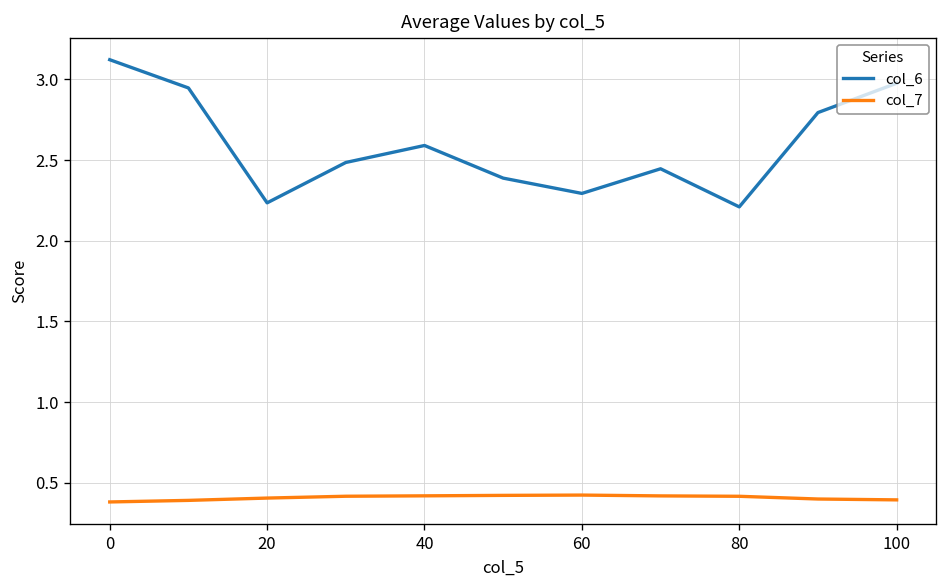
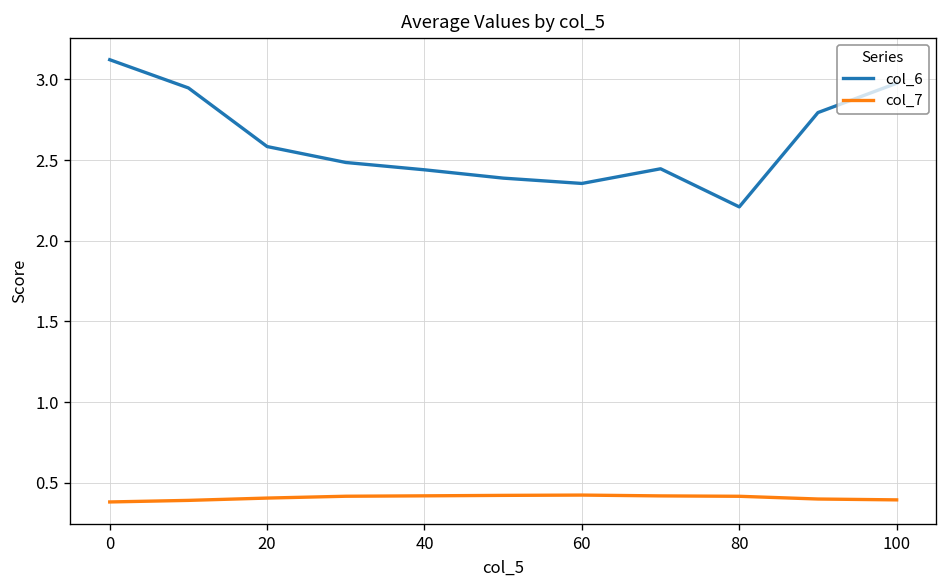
col_6, 20: 2.23 -> 2.58
col_6, 40: 2.59 -> 2.44
col_6, 60: 2.29 -> 2.36
